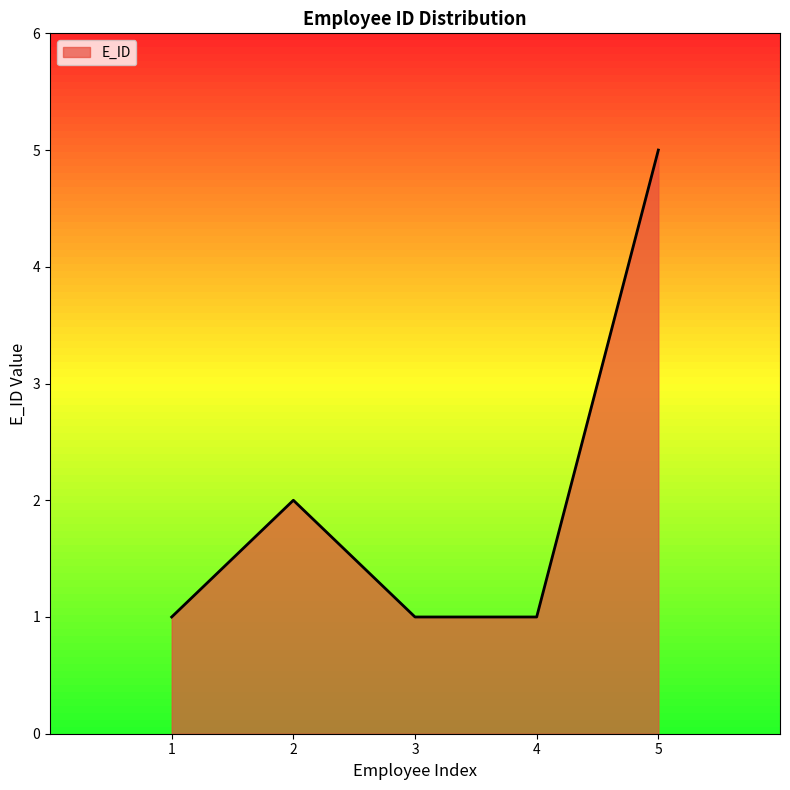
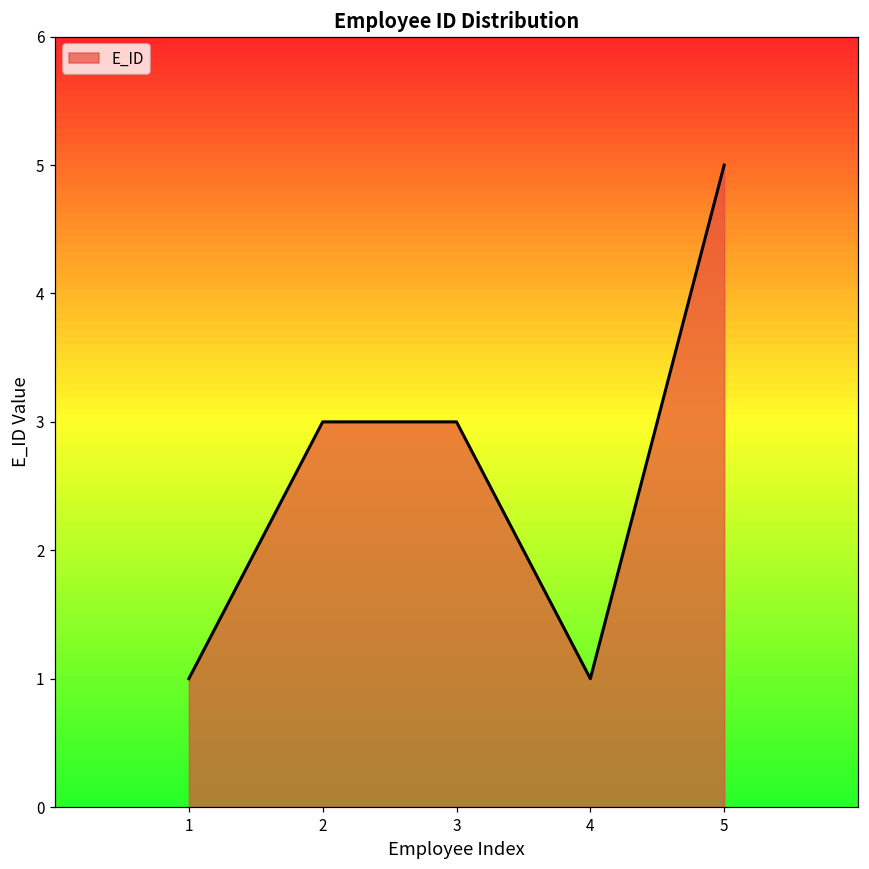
2: 2 -> 3
3: 1 -> 3
